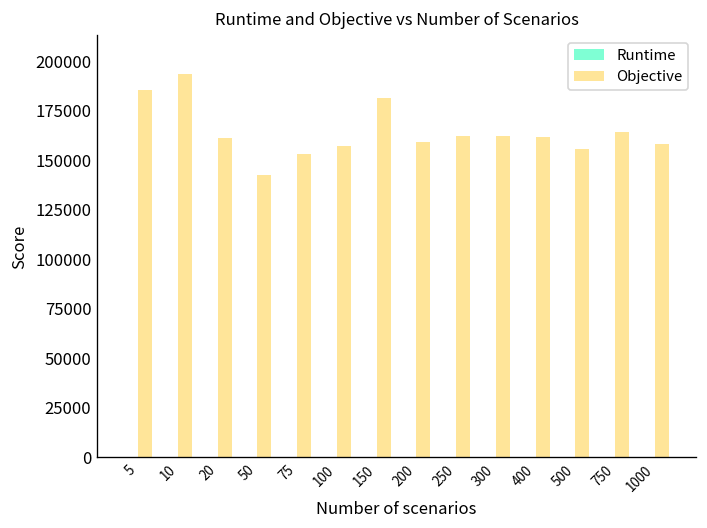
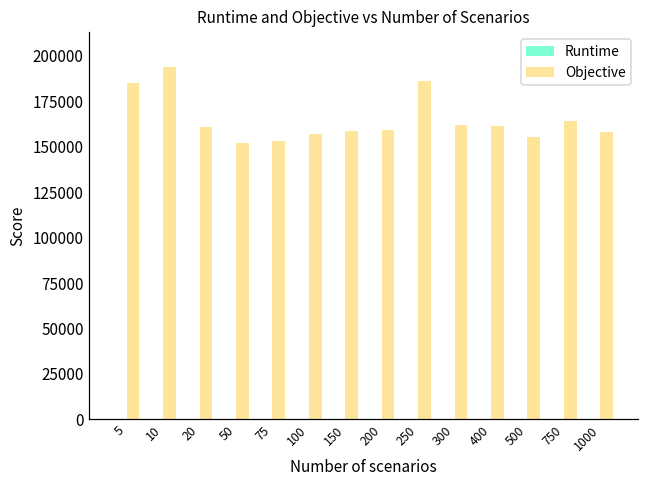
Objective, 50: 143000 -> 152000
Objective, 150: 181000 -> 159000
Objective, 250: 162000 -> 186000
